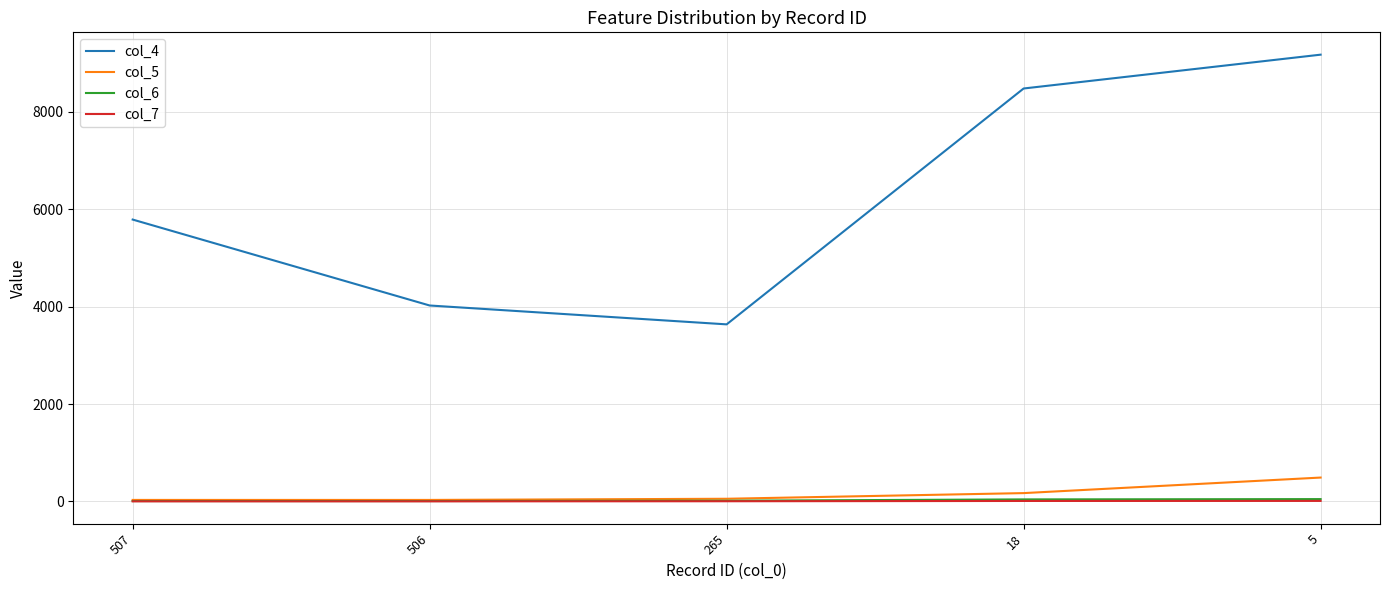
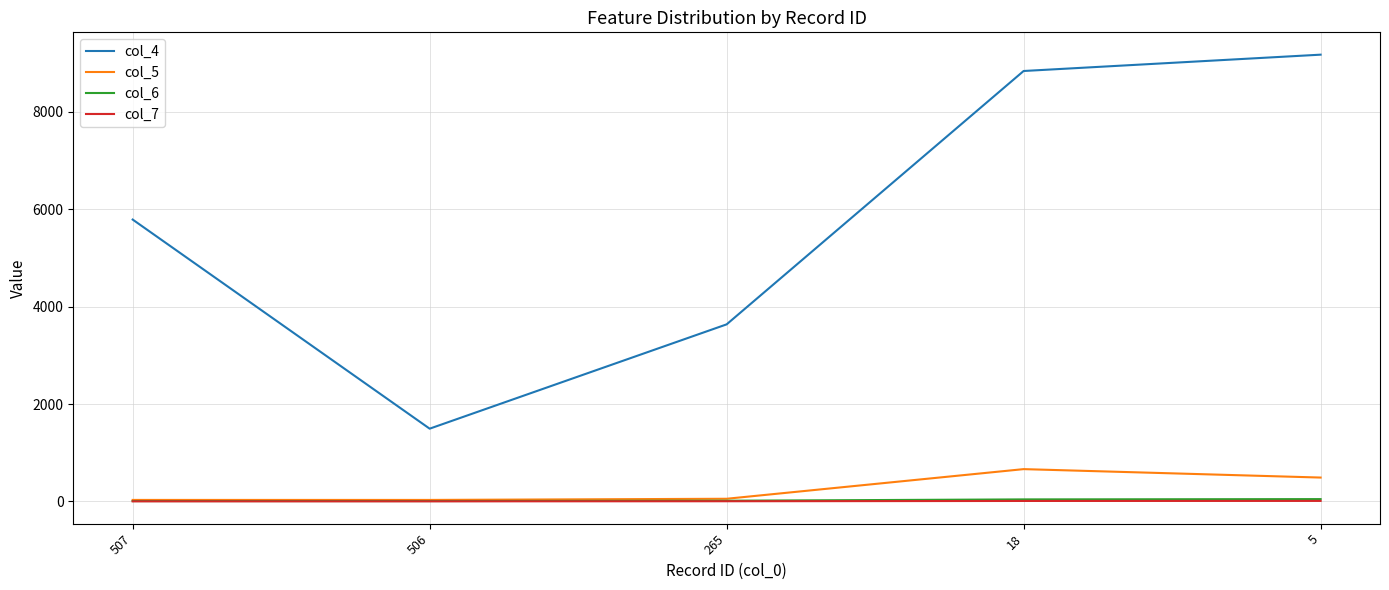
col_4, 506: 4000 -> 1500
col_4, 18: 8500 -> 8800
col_5, 18: 200 -> 700
